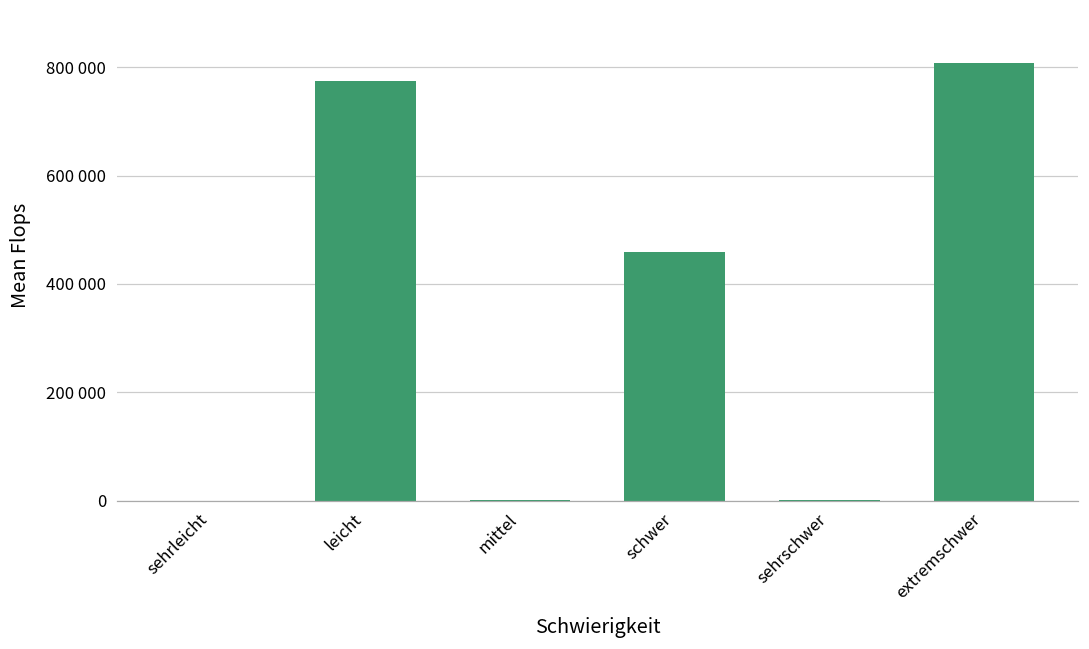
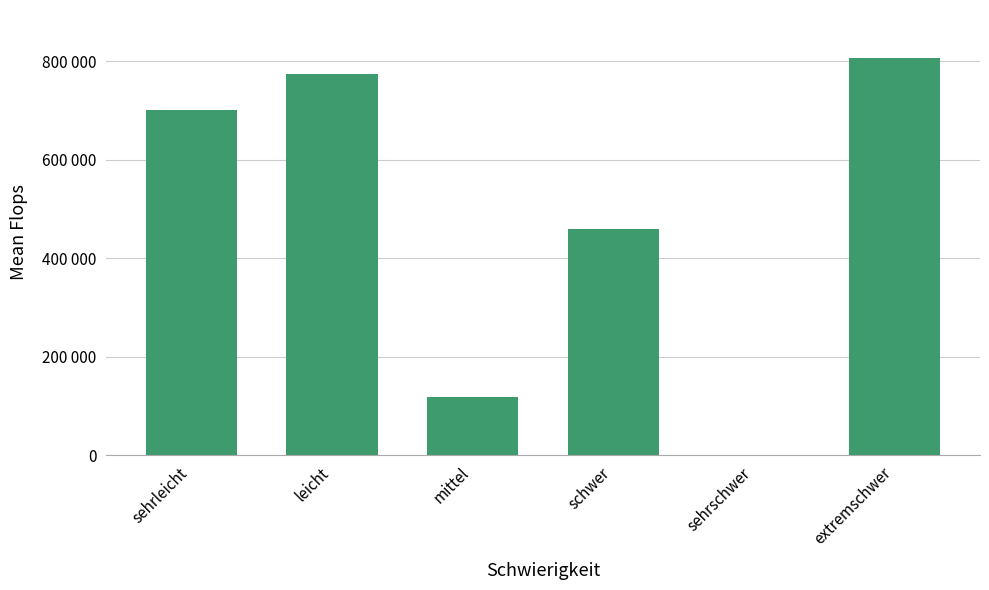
sehrleicht: 0 -> 700000
mittel: 0 -> 120000
